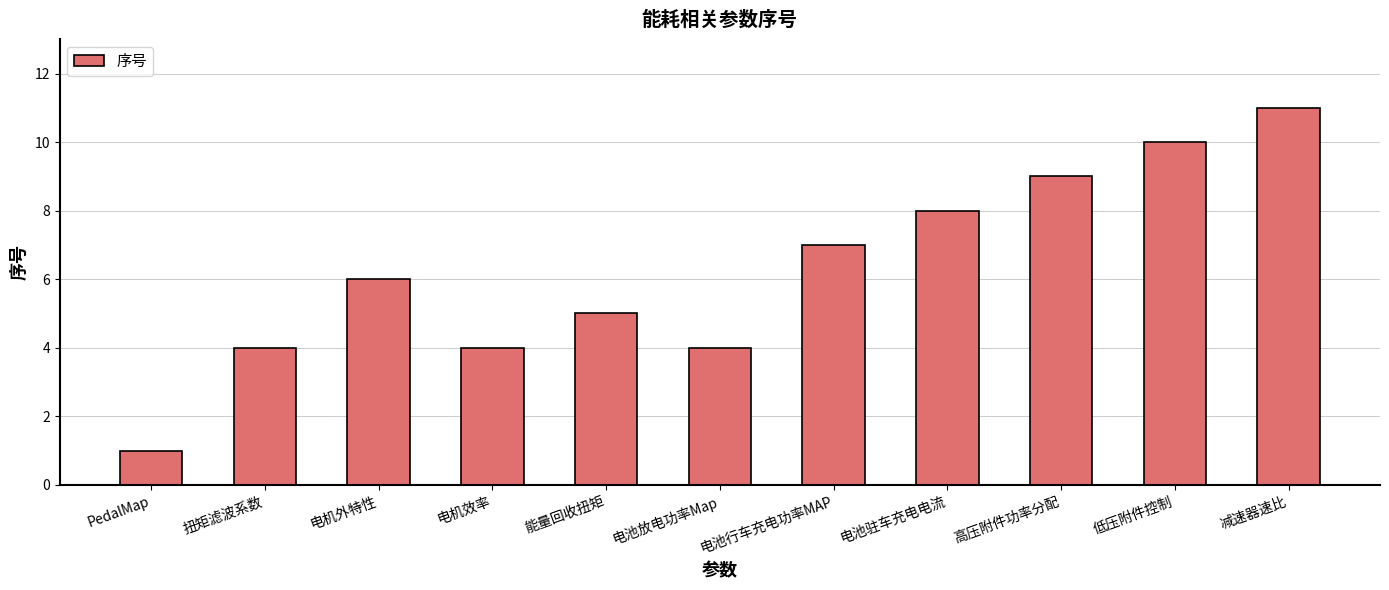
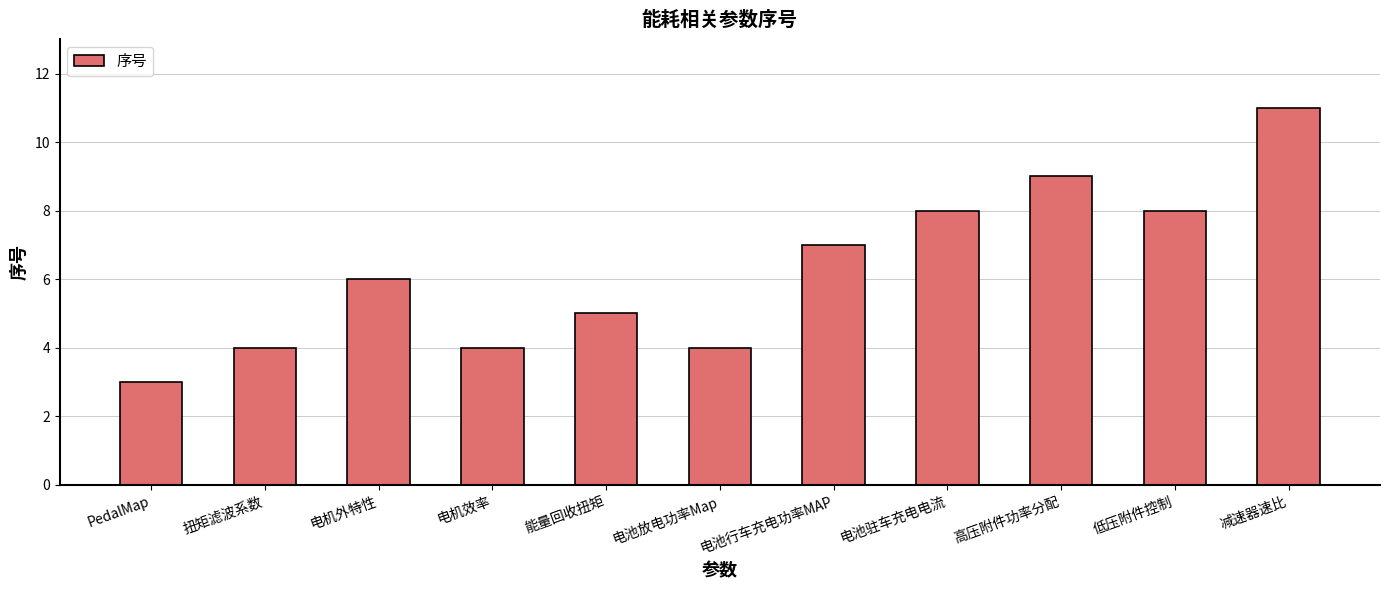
PedalMap: 1 -> 3
低压附件控制: 10 -> 8
